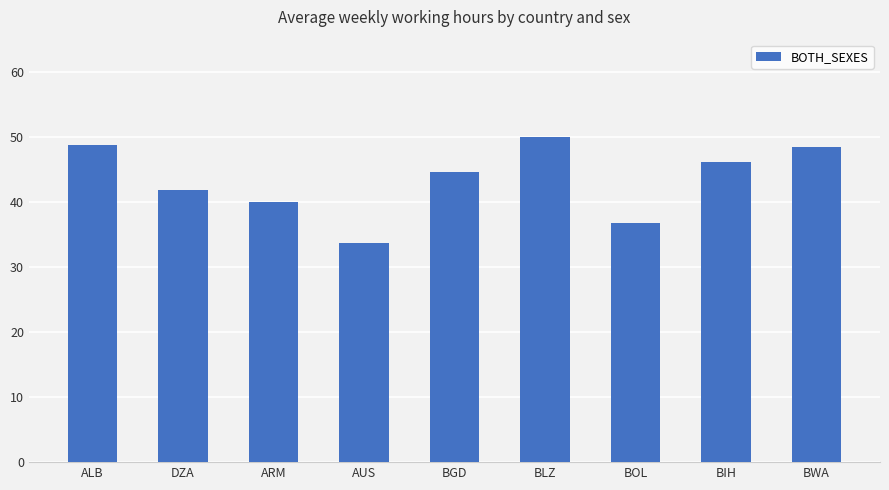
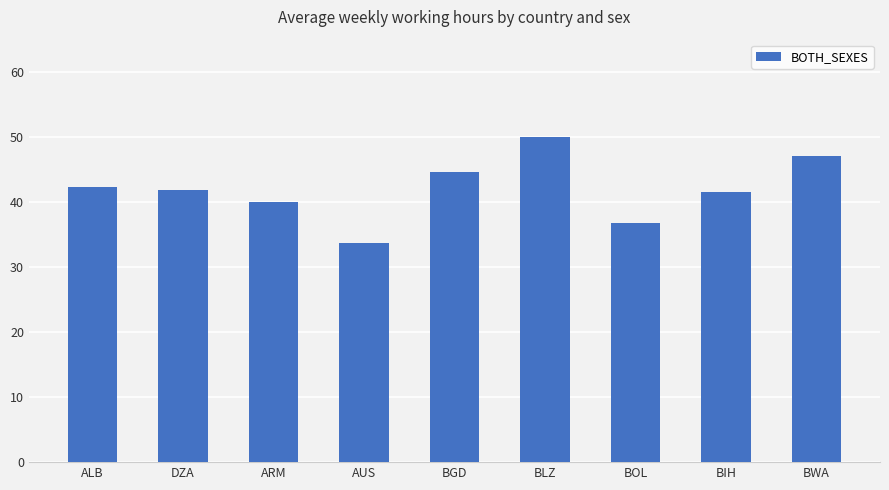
ALB: 49 -> 42
BIH: 46 -> 42
BWA: 48 -> 47
